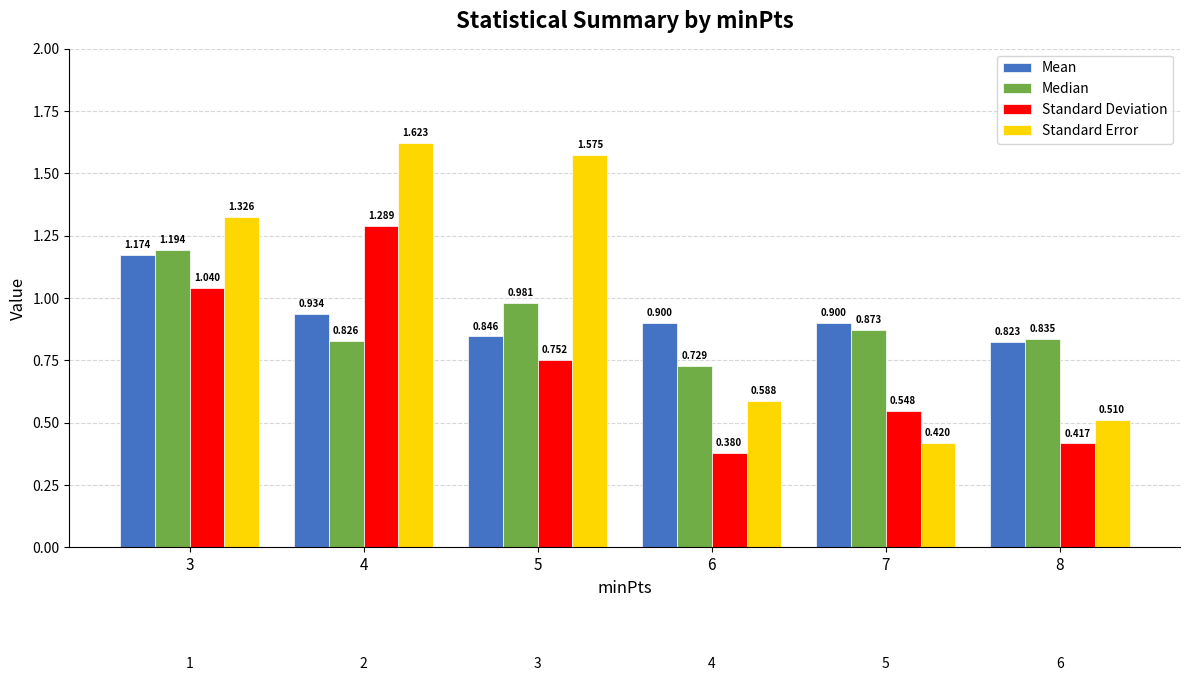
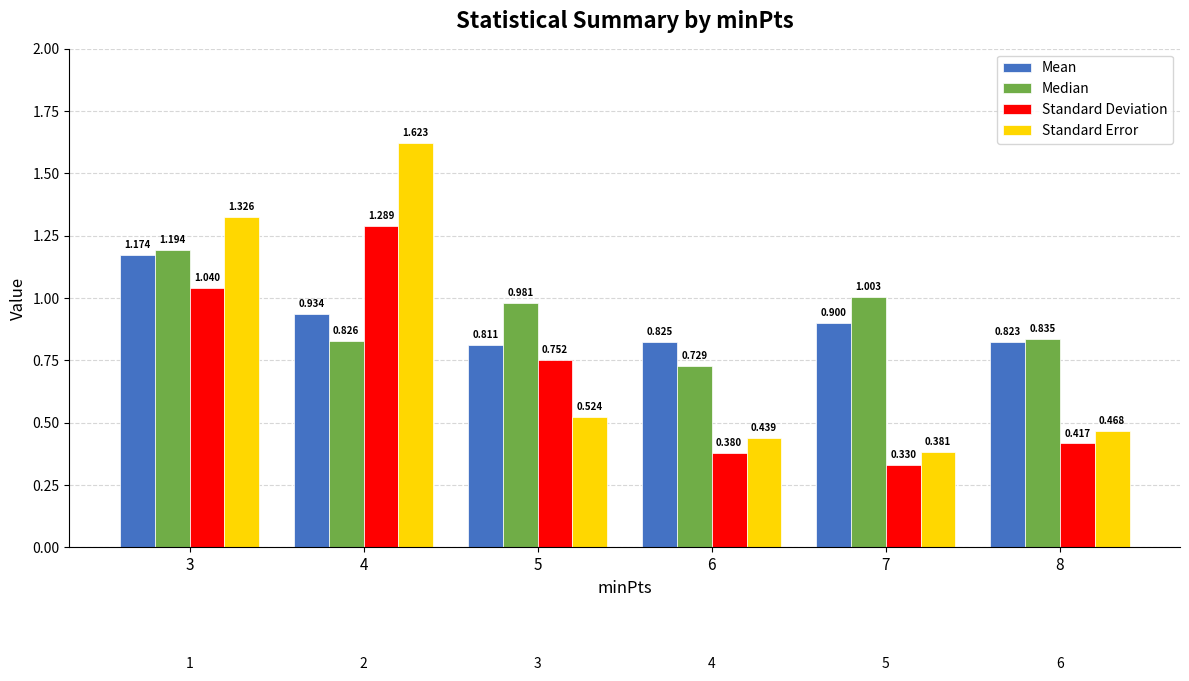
Mean, 5: 0.846 -> 0.811
Standard Error, 5: 1.575 -> 0.524
Mean, 6: 0.900 -> 0.825
Standard Error, 6: 0.588 -> 0.439
Median, 7: 0.873 -> 1.003
Standard Deviation, 7: 0.548 -> 0.330
Standard Error, 7: 0.420 -> 0.381
Standard Error, 8: 0.510 -> 0.468
